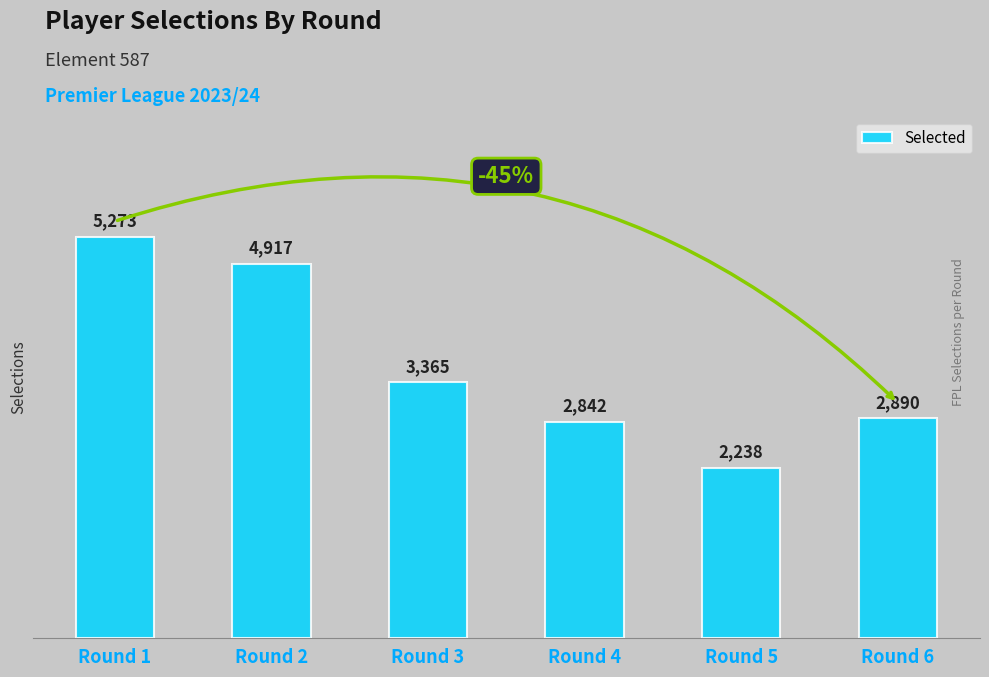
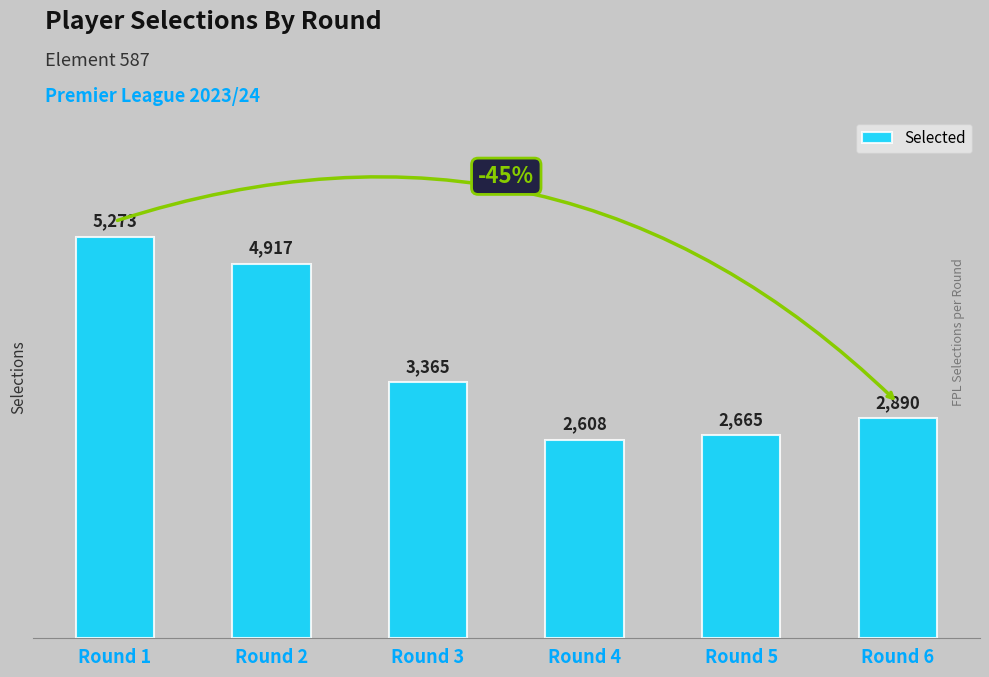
Round 4: 2,842 -> 2,608
Round 5: 2,238 -> 2,665
